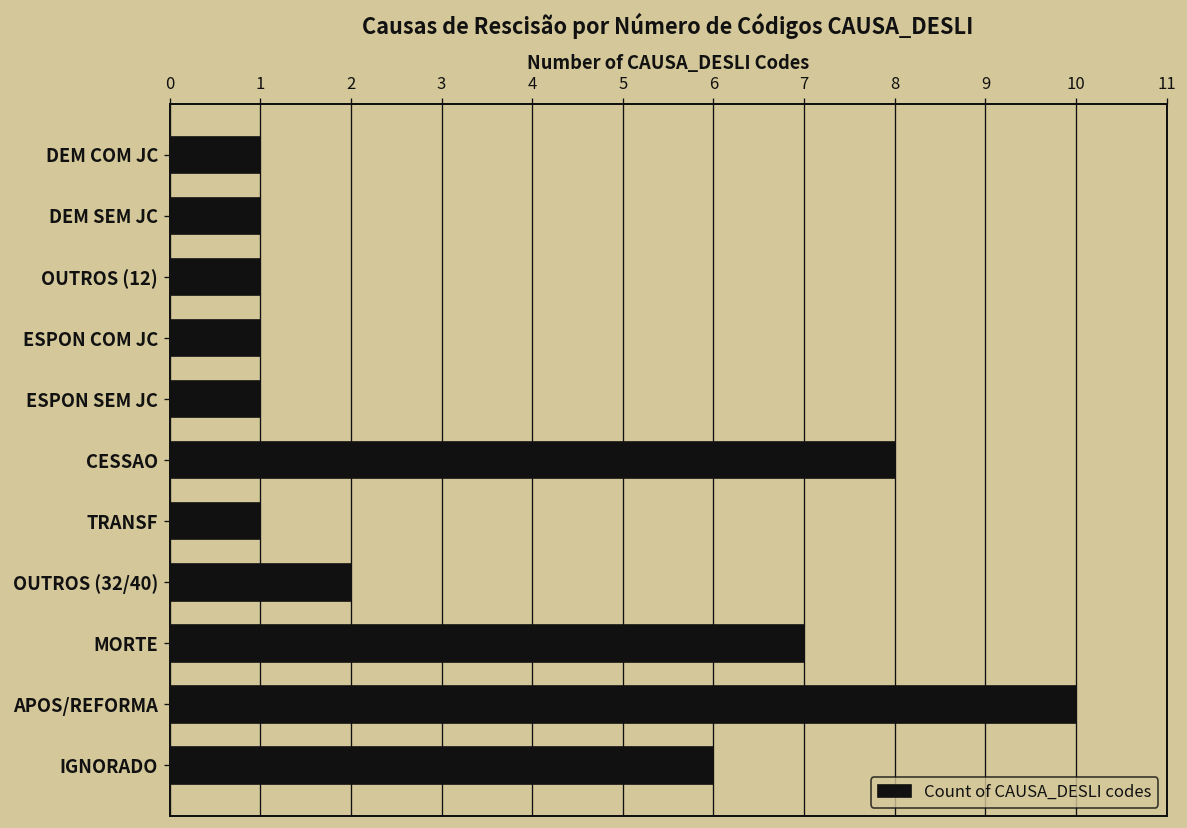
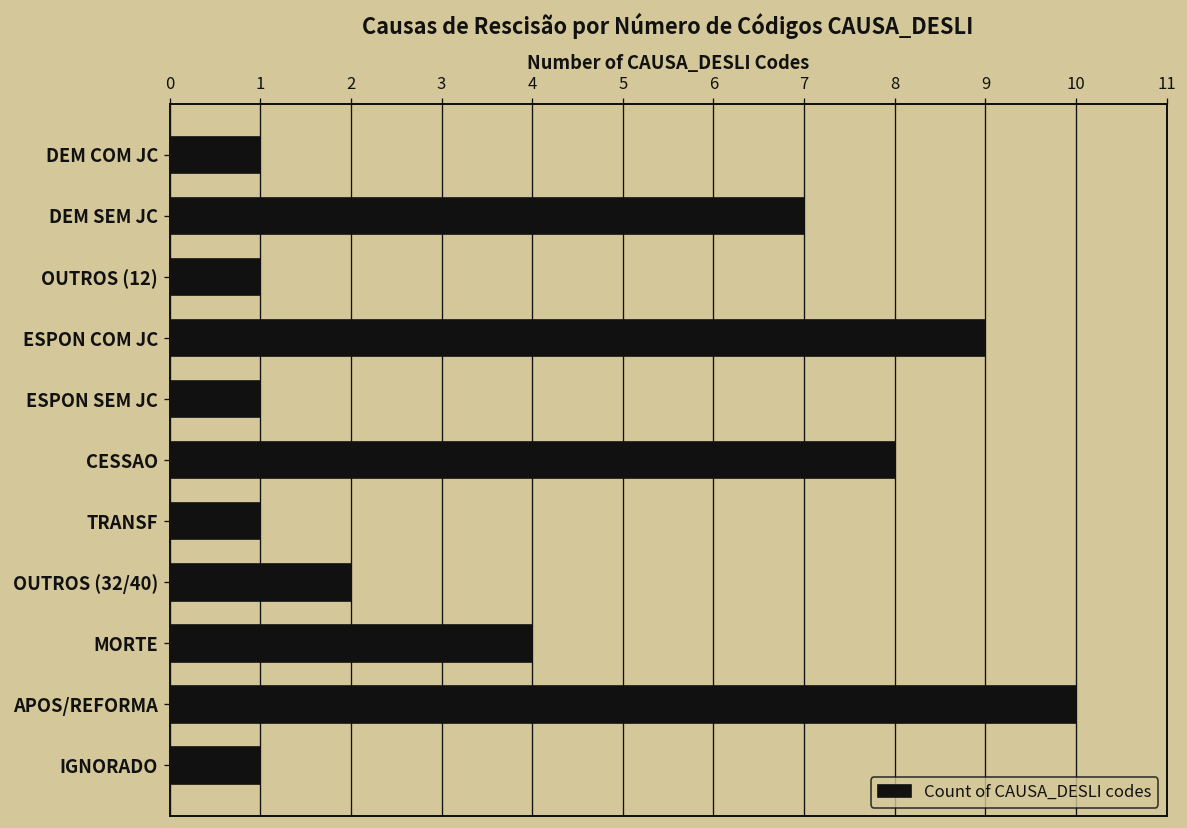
DEM SEM JC: 1 -> 7
ESPON COM JC: 1 -> 9
MORTE: 7 -> 4
IGNORADO: 6 -> 1
